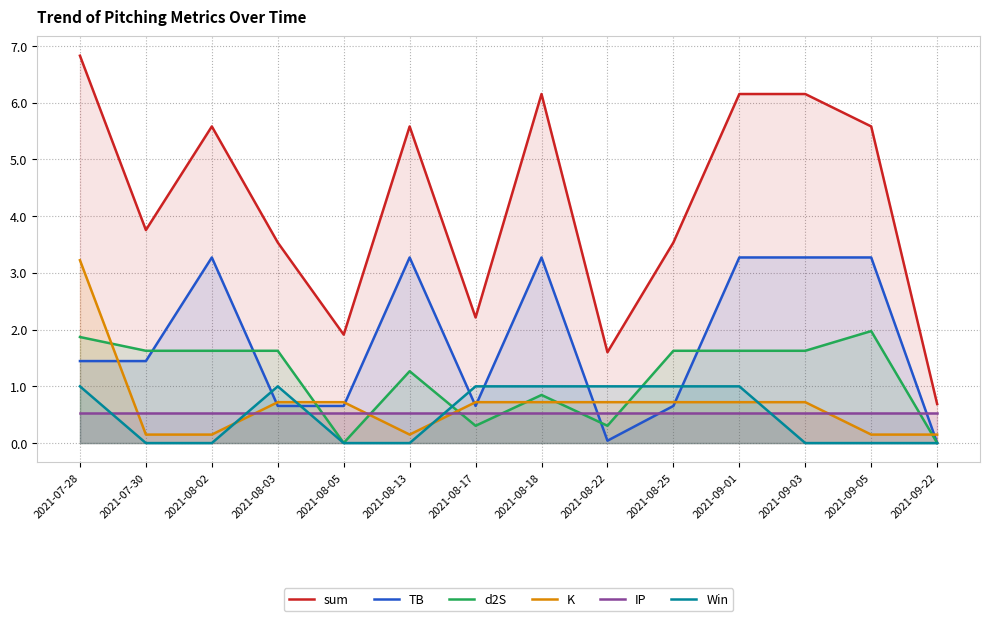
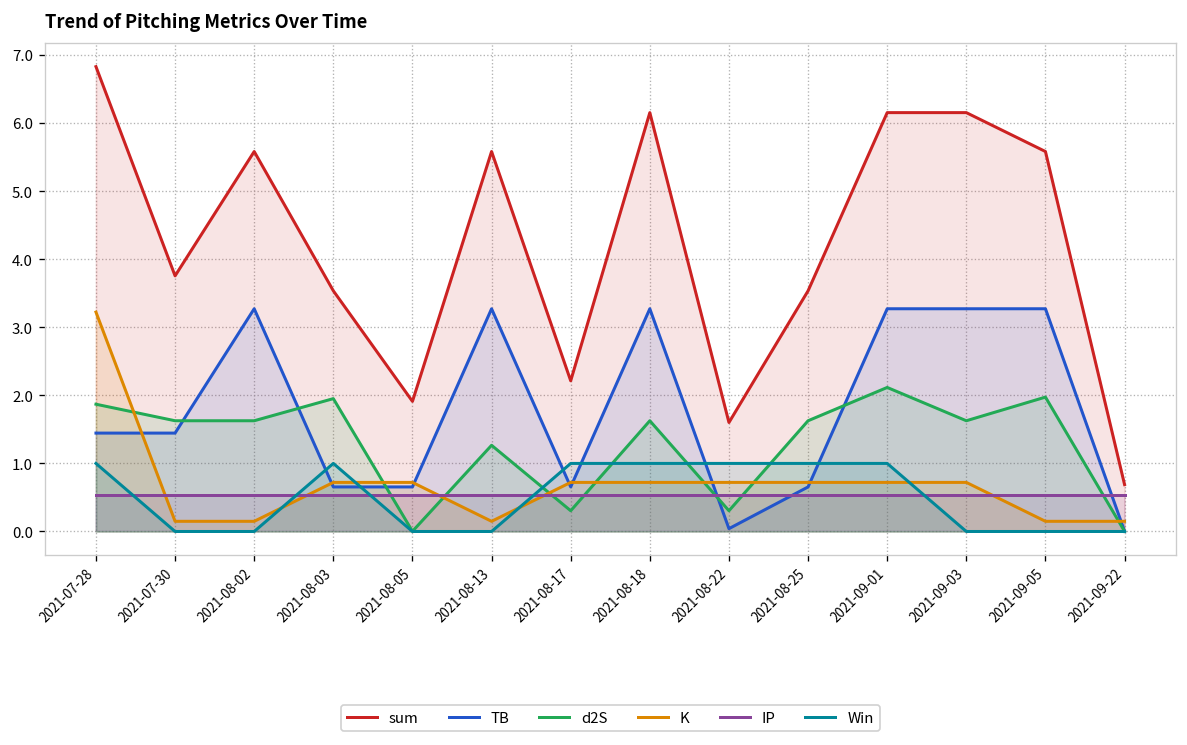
d2S, 2021-08-03: 1.6 -> 2.0
d2S, 2021-08-18: 0.8 -> 1.6
d2S, 2021-09-01: 1.6 -> 2.1
